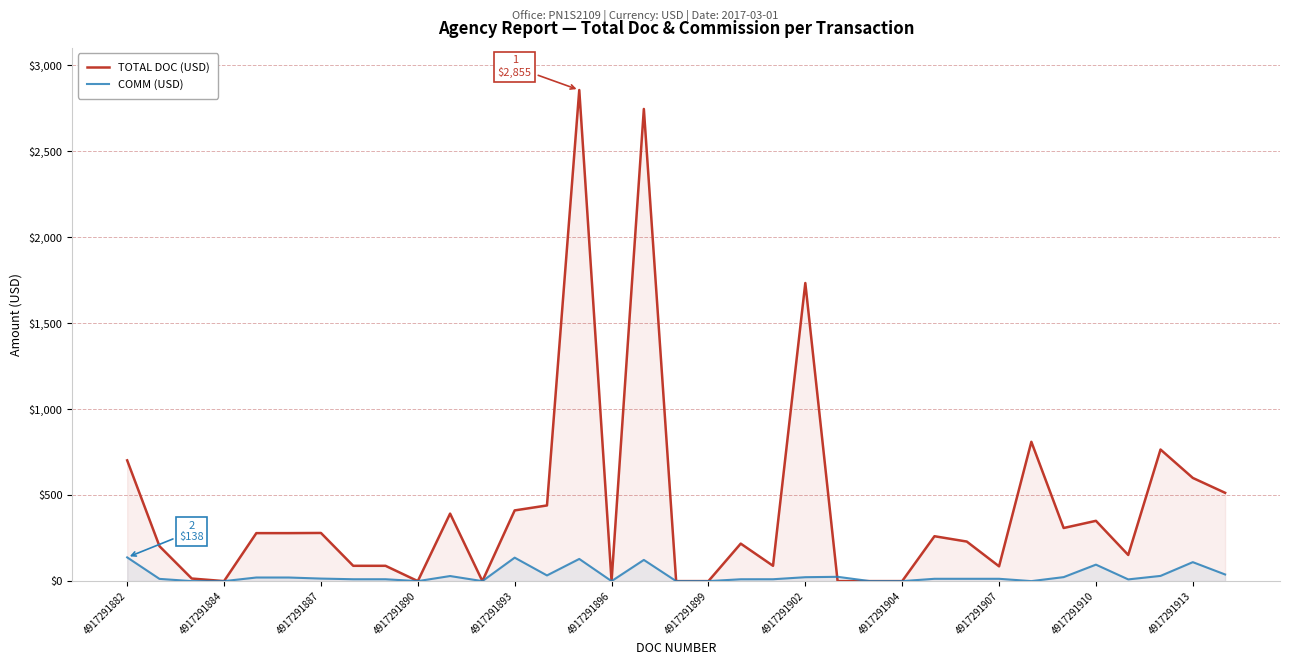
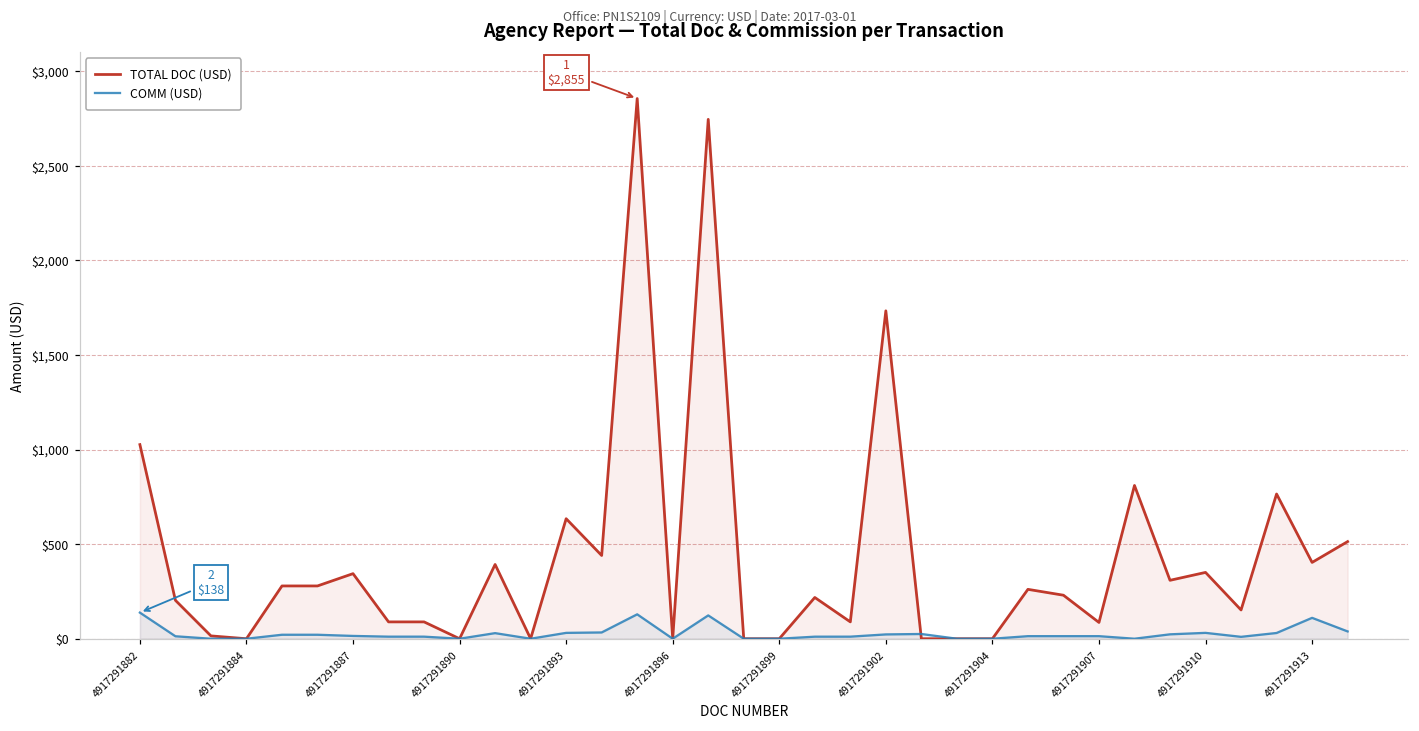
TOTAL DOC (USD), 4917291882: $700 -> $1,030
TOTAL DOC (USD), 4917291887: $280 -> $340
TOTAL DOC (USD), 4917291893: $410 -> $630
COMM (USD), 4917291893: $140 -> $30
COMM (USD), 4917291910: $100 -> $30
TOTAL DOC (USD), 4917291913: $600 -> $400
